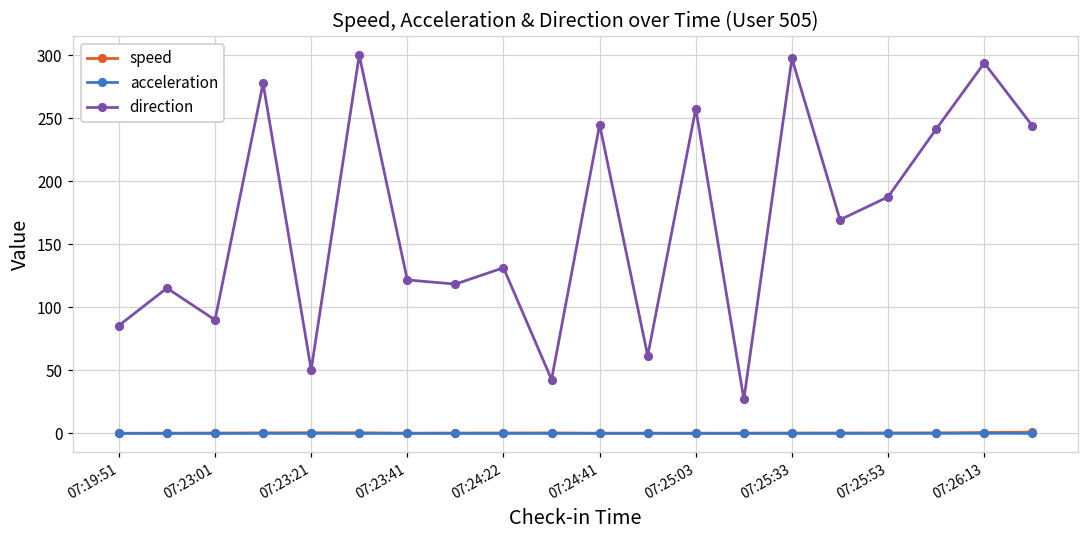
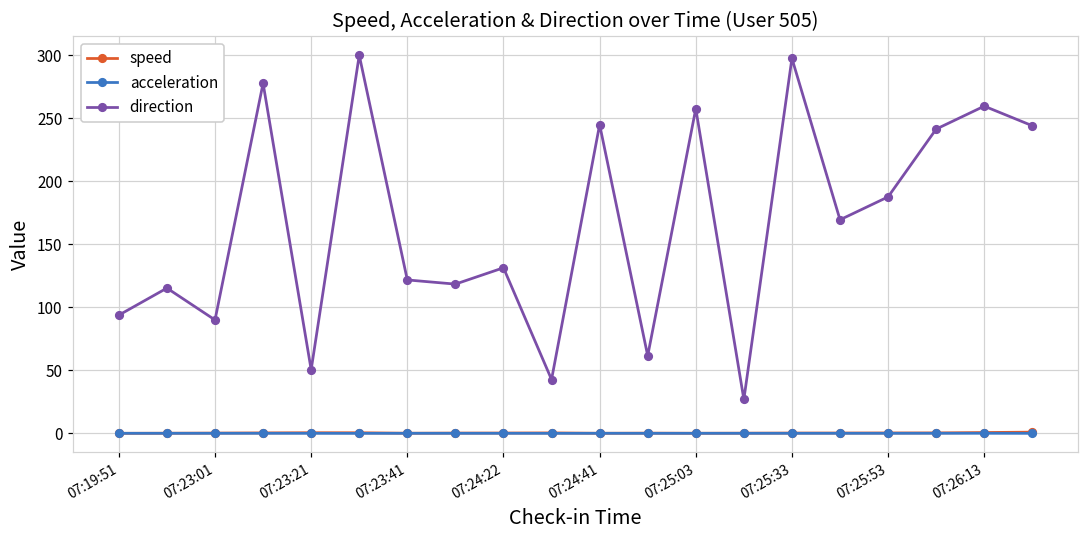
direction, 07:19:51: 86 -> 94
direction, 07:26:13: 294 -> 260
